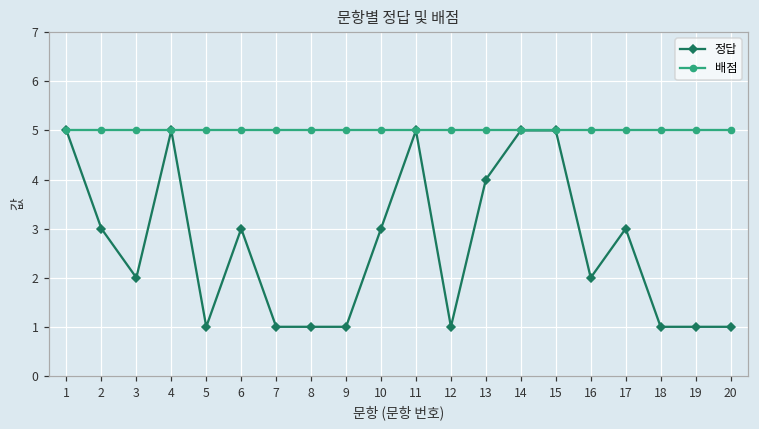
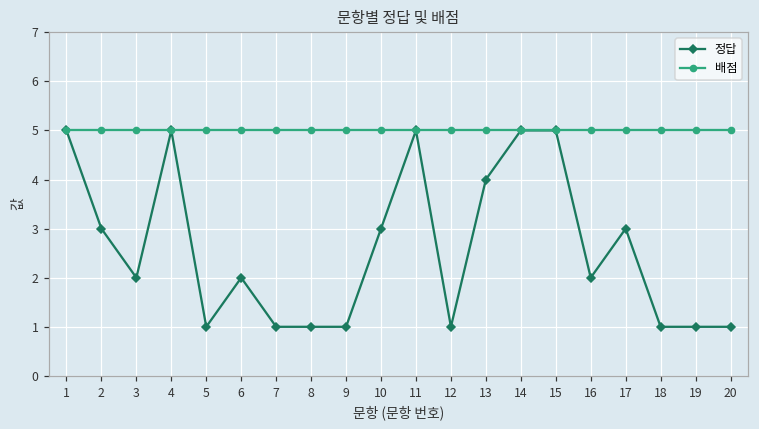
정답, 6: 3 -> 2
